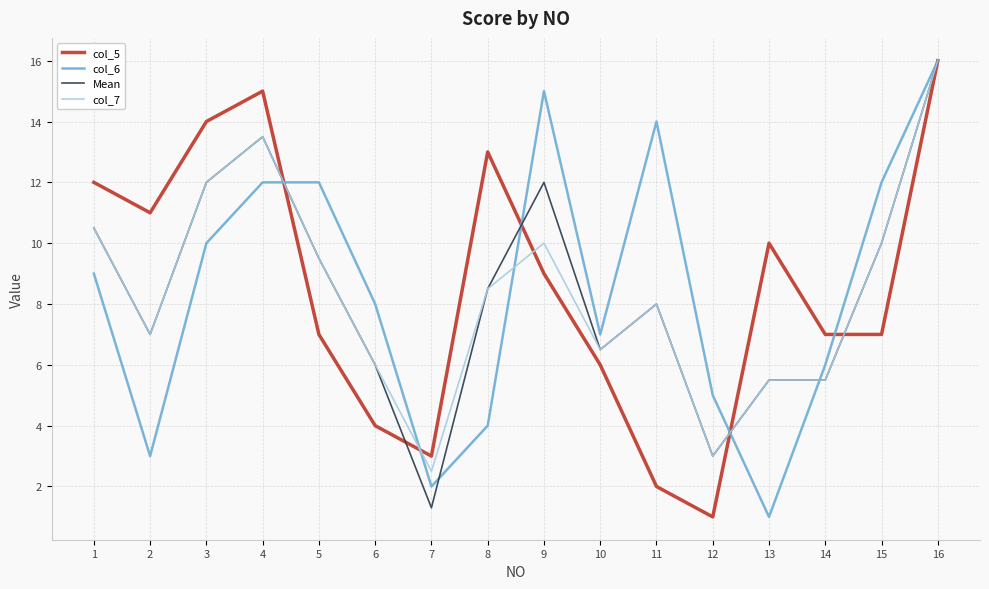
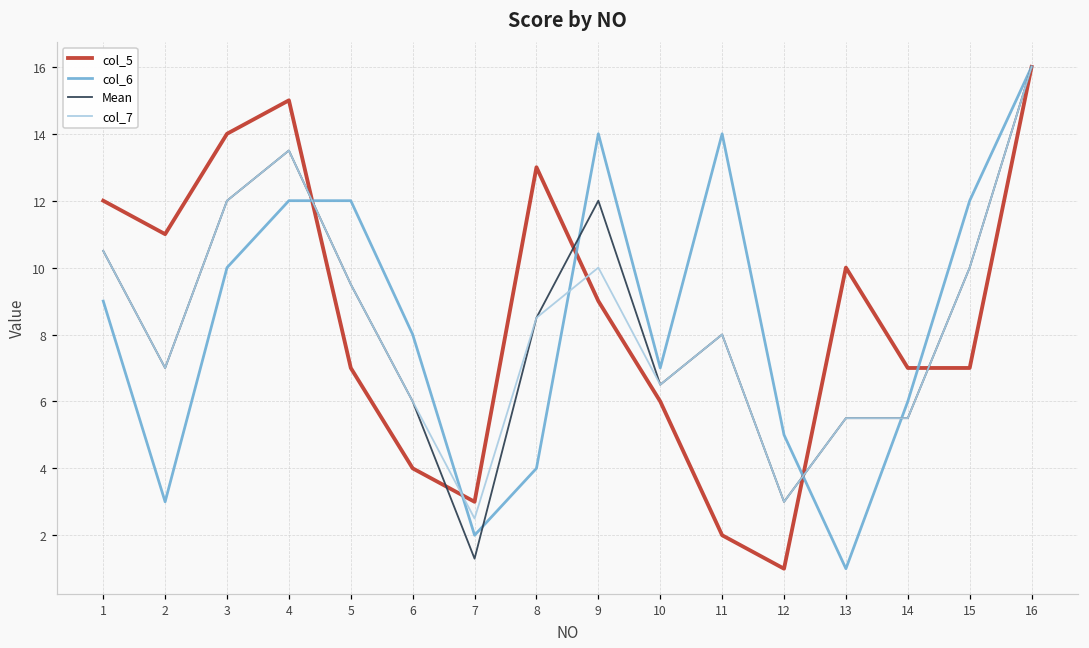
col_6, 9: 15 -> 14
